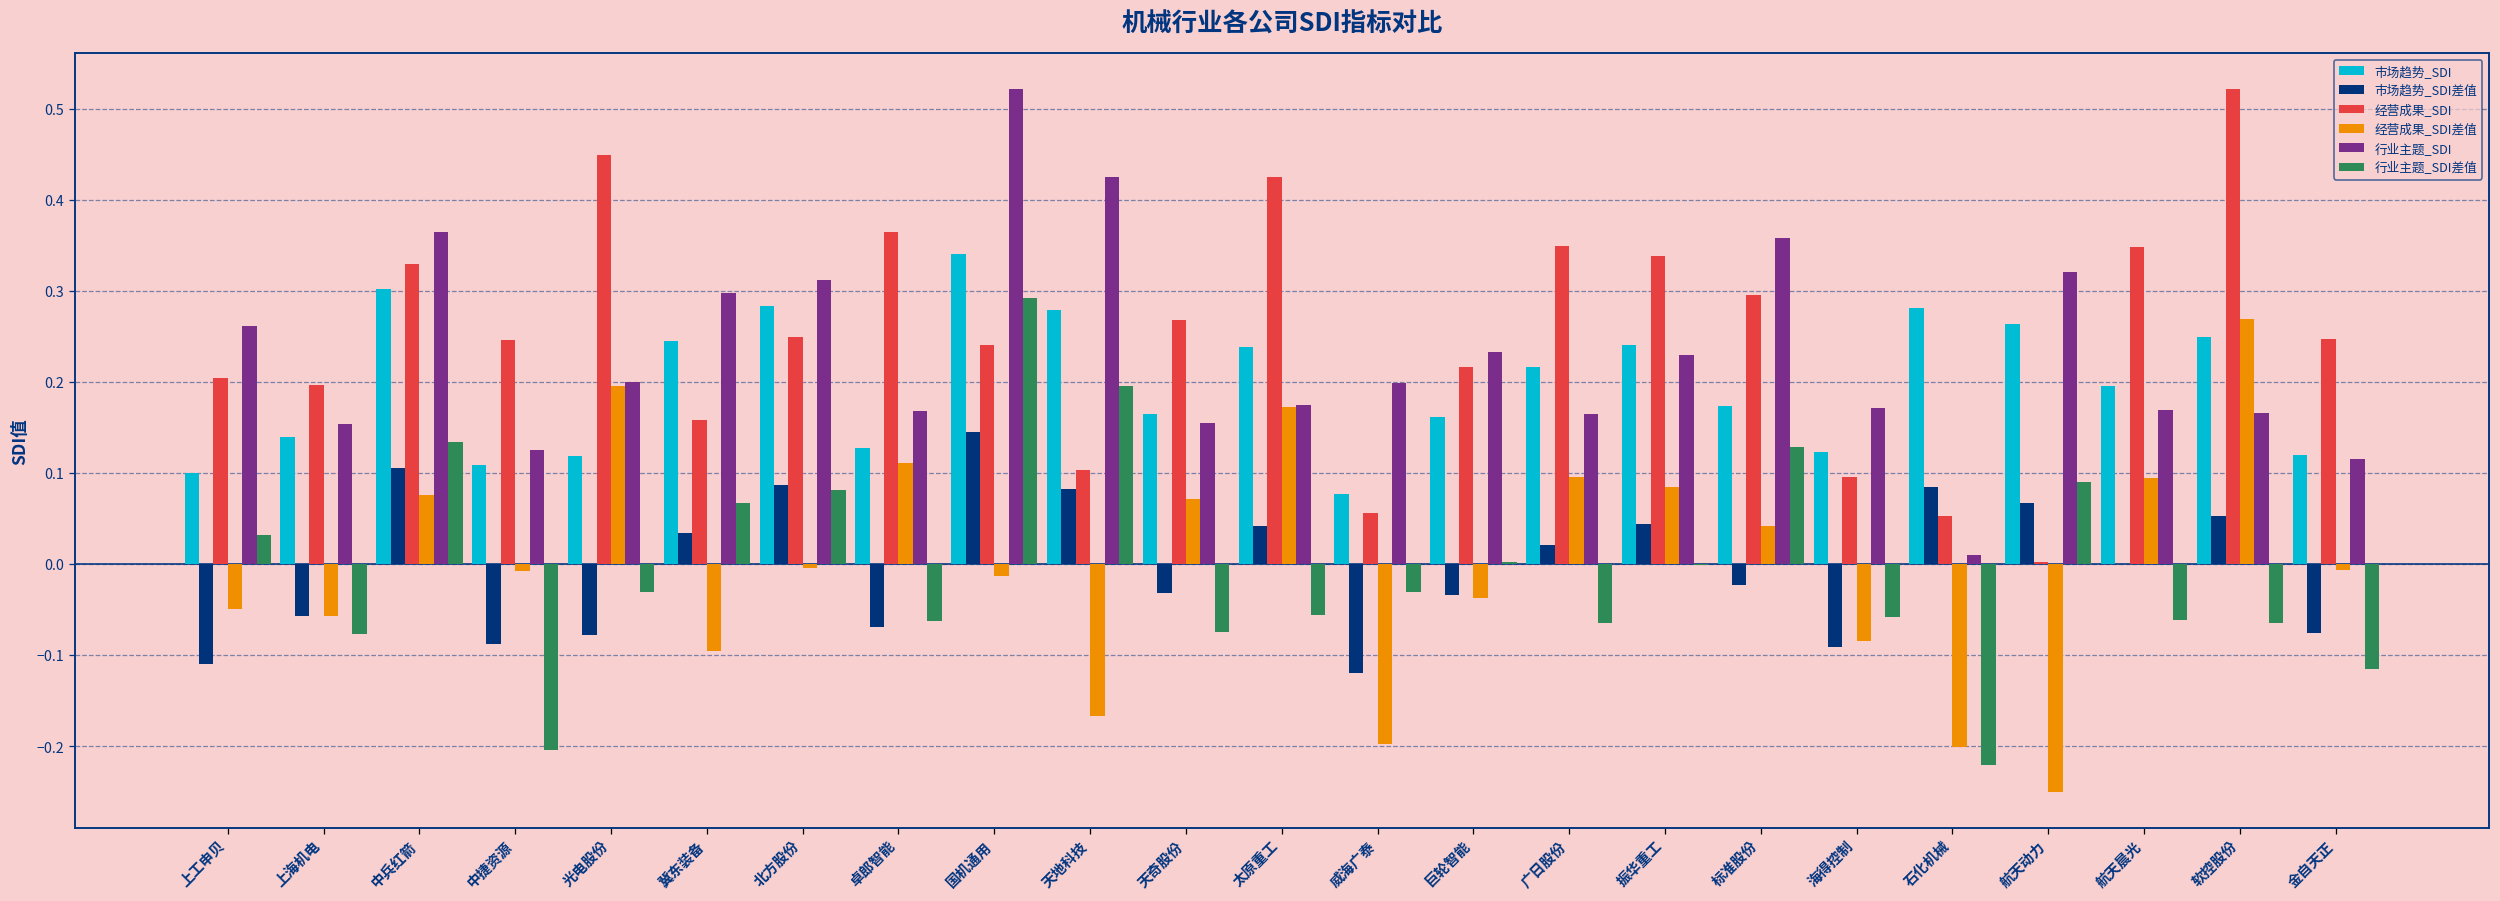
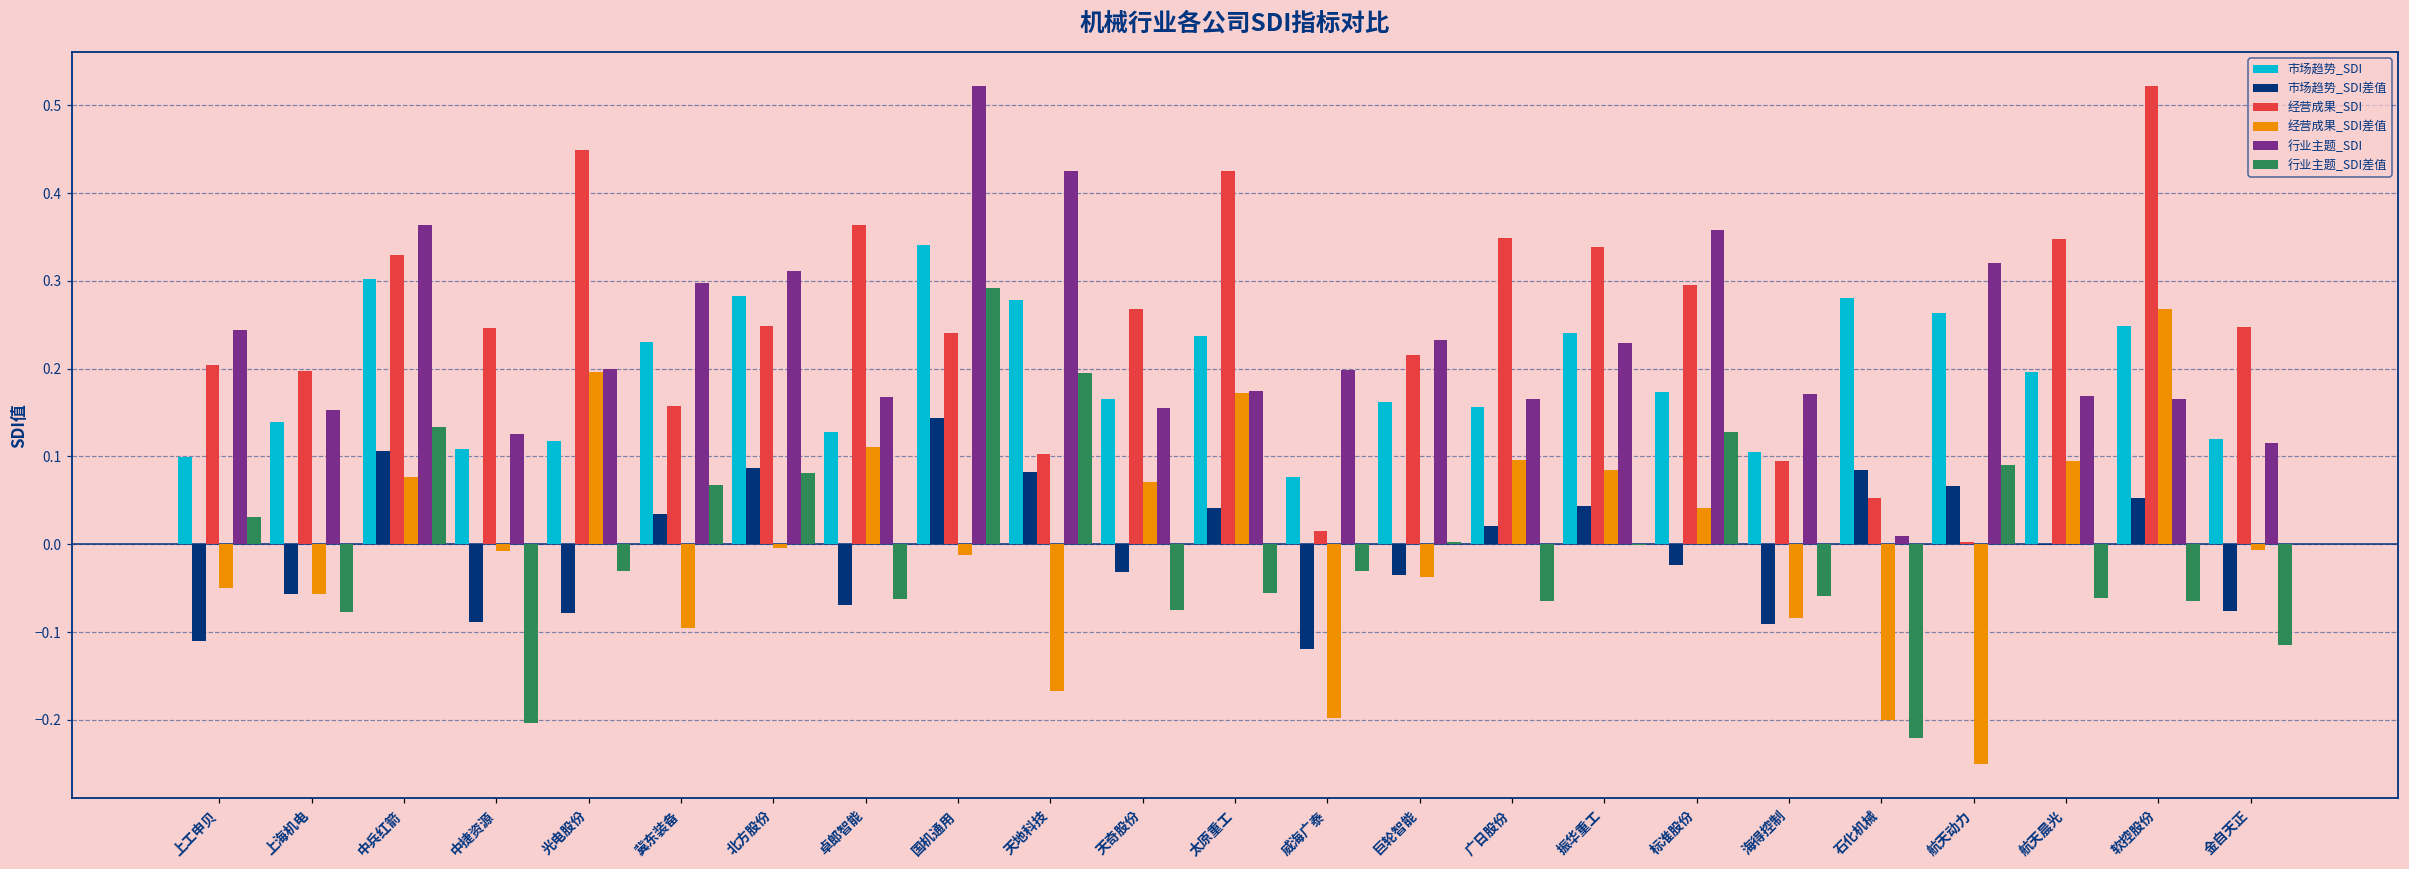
行业主题_SDI, 上工申贝: 0.26 -> 0.24
市场趋势_SDI, 冀东装备: 0.25 -> 0.23
经营成果_SDI, 威海广泰: 0.06 -> 0.01
市场趋势_SDI, 广日股份: 0.22 -> 0.16
市场趋势_SDI, 海得控制: 0.12 -> 0.11
